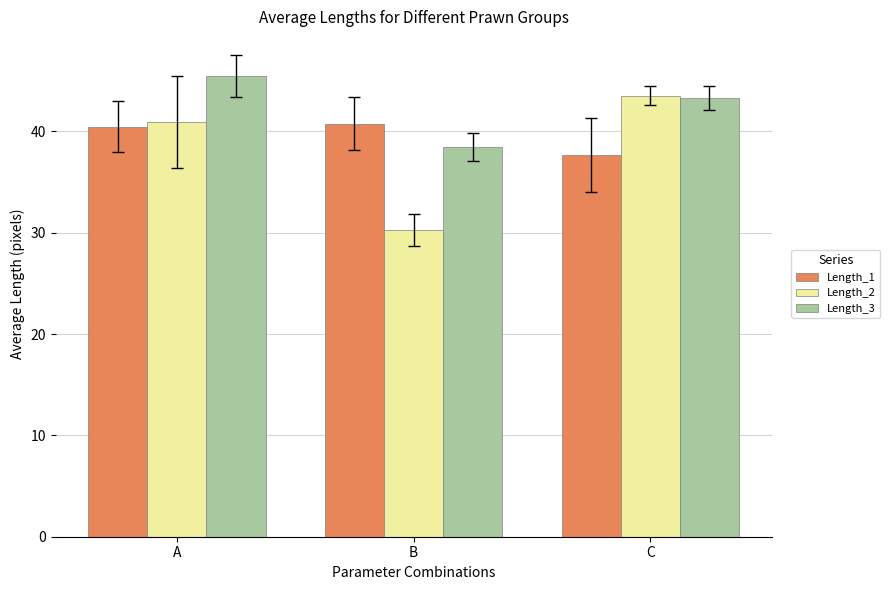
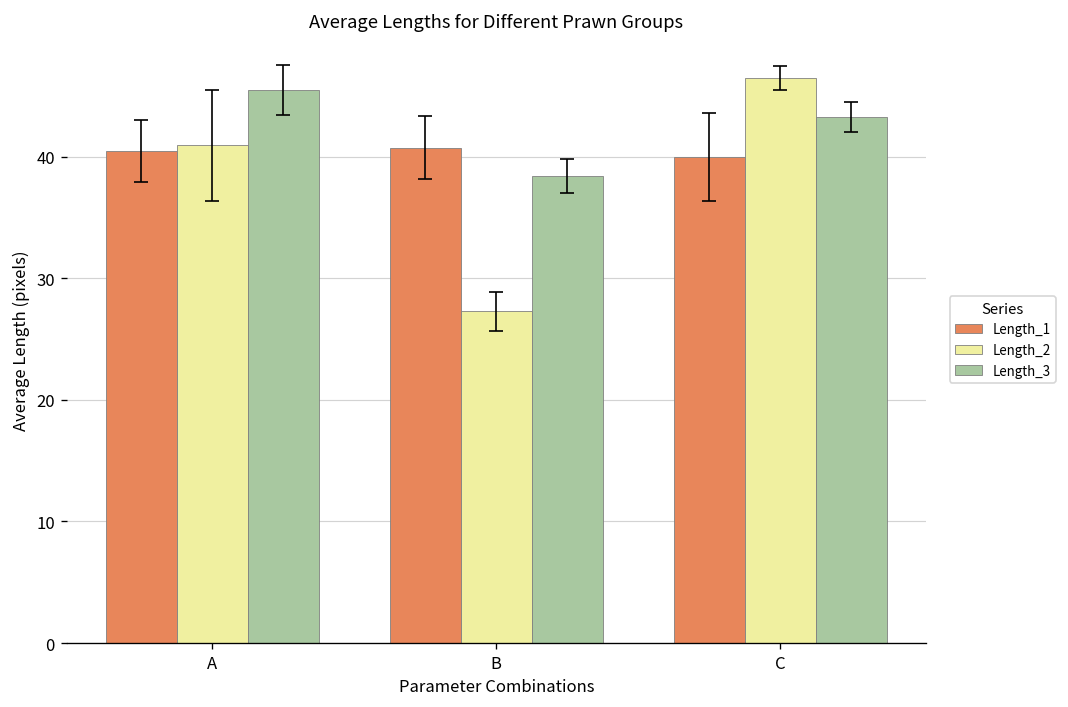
Length_2, B: 30.3 -> 27.3
Length_1, C: 37.7 -> 40.0
Length_2, C: 43.5 -> 46.5
